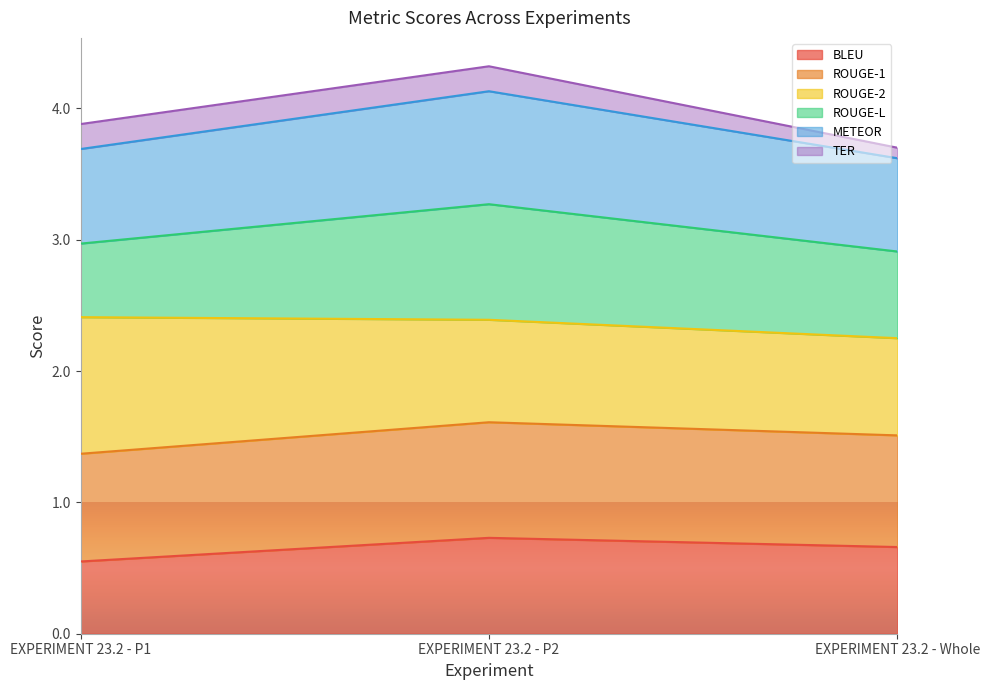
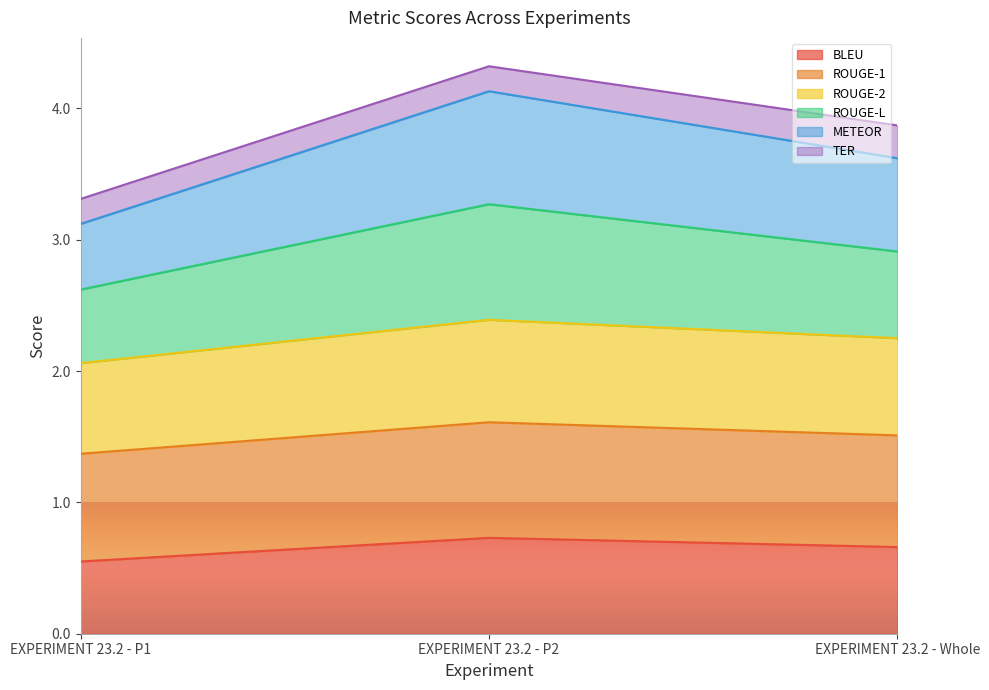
ROUGE-2, EXPERIMENT 23.2 - P1: 1.04 -> 0.69
METEOR, EXPERIMENT 23.2 - P1: 0.72 -> 0.50
TER, EXPERIMENT 23.2 - Whole: 0.08 -> 0.25
